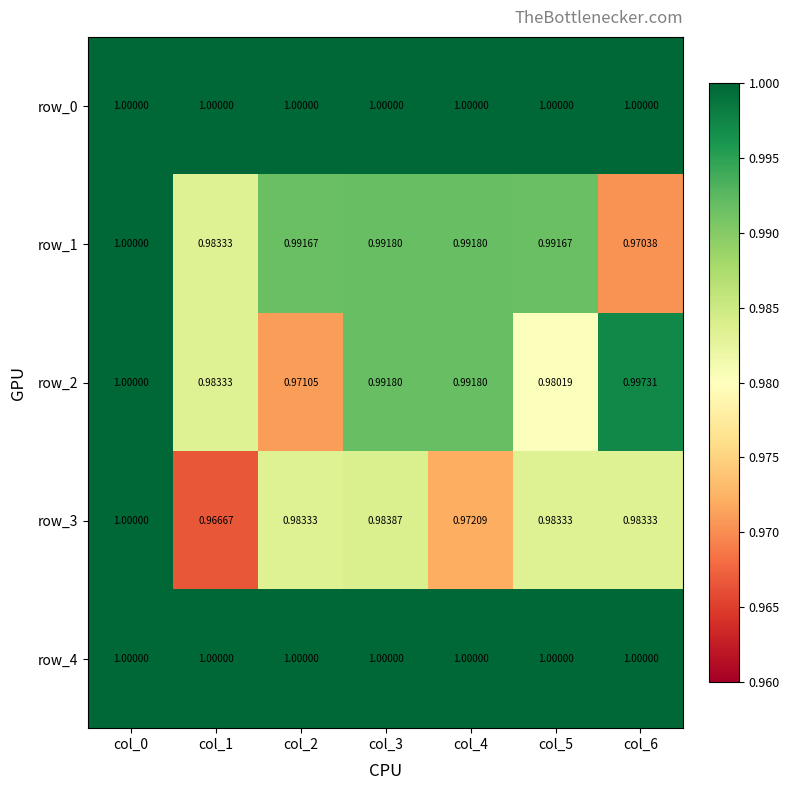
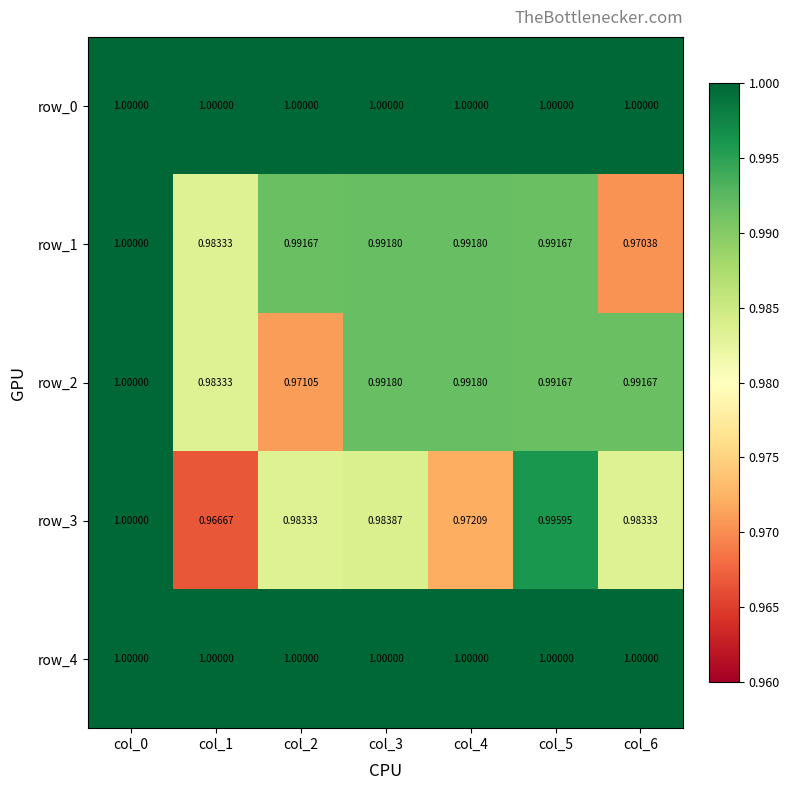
row_2, col_5: 0.98019 -> 0.99167
row_2, col_6: 0.99731 -> 0.99167
row_3, col_5: 0.98333 -> 0.99595
